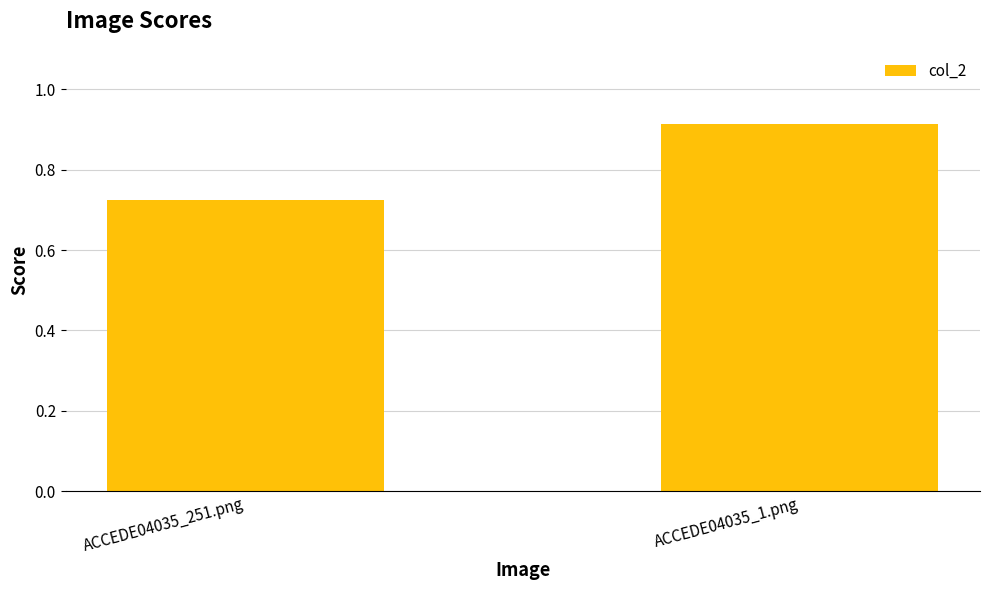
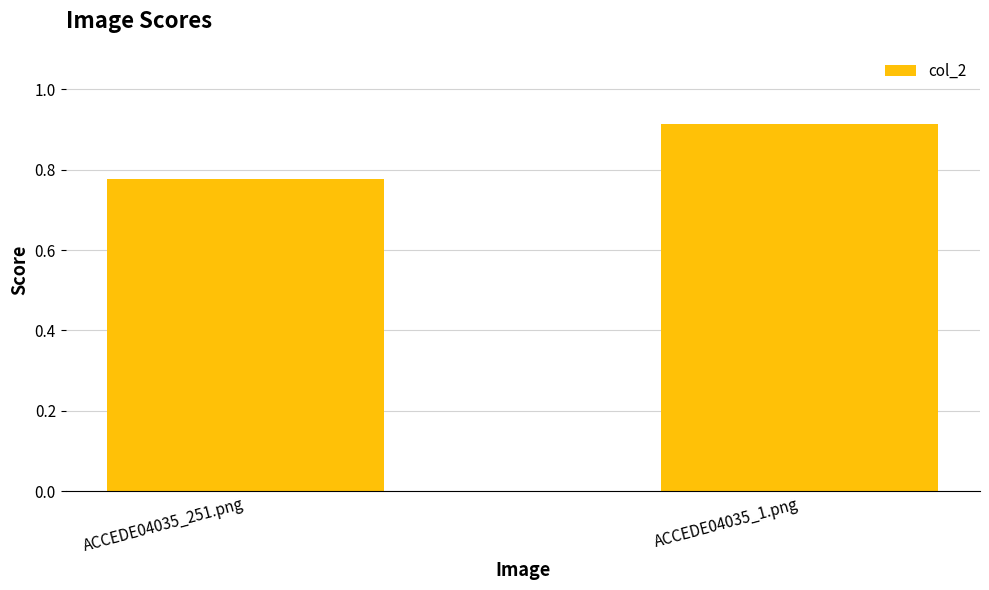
ACCEDE04035_251.png: 0.72 -> 0.78
